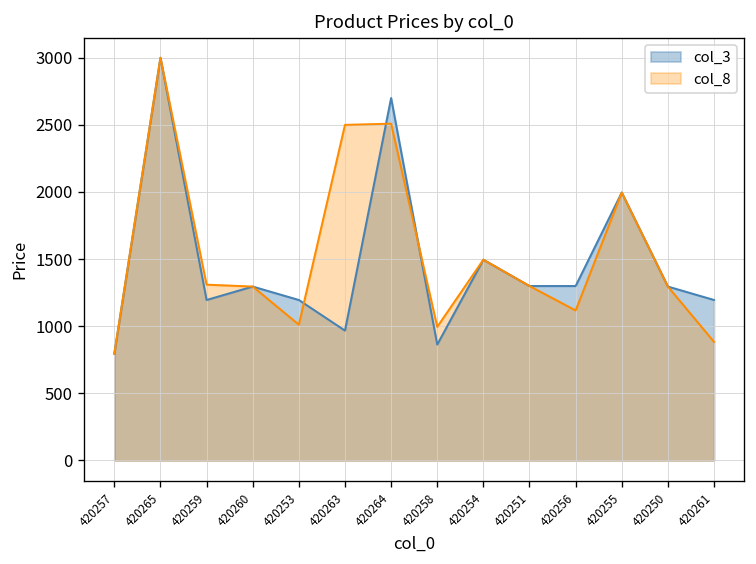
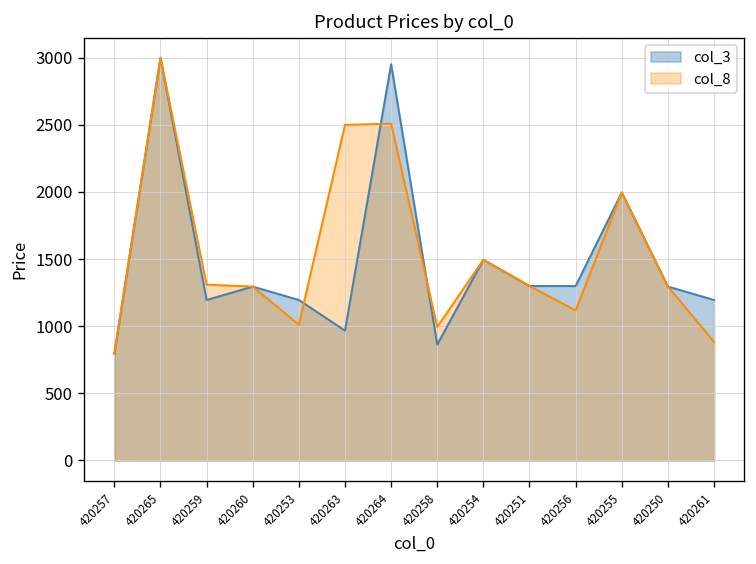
col_3, 420264: 2700 -> 2950
